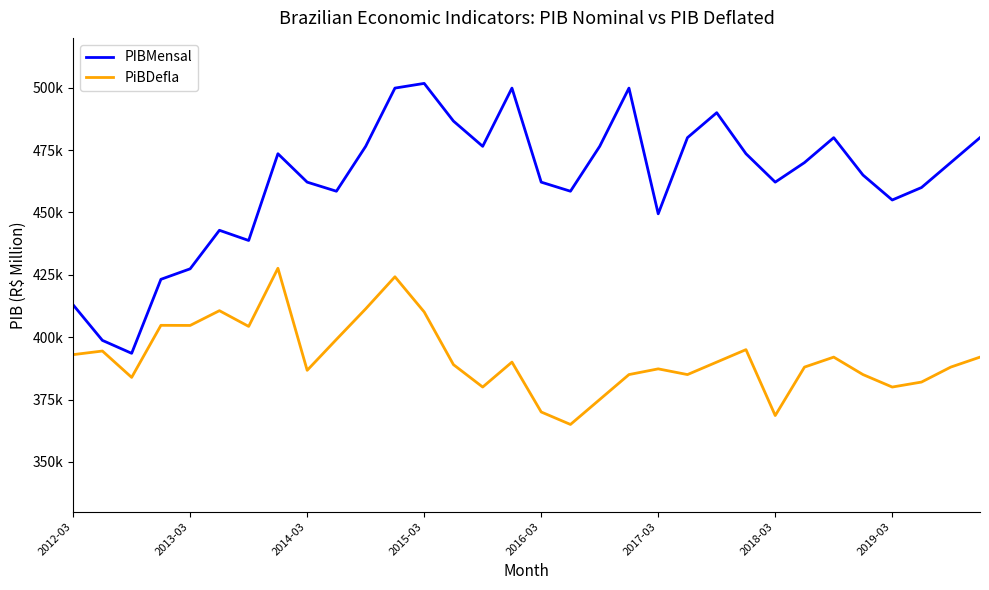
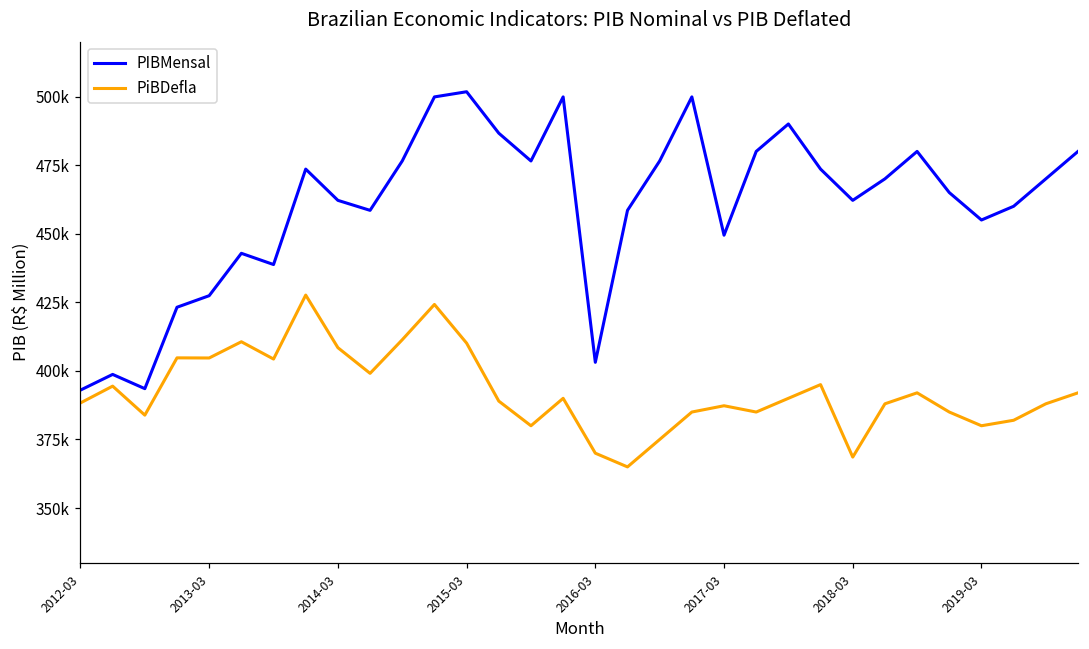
PIBMensal, 2012-03: 413000 -> 393000
PiBDefla, 2012-03: 393000 -> 388000
PiBDefla, 2014-03: 387000 -> 408000
PIBMensal, 2016-03: 462000 -> 403000
